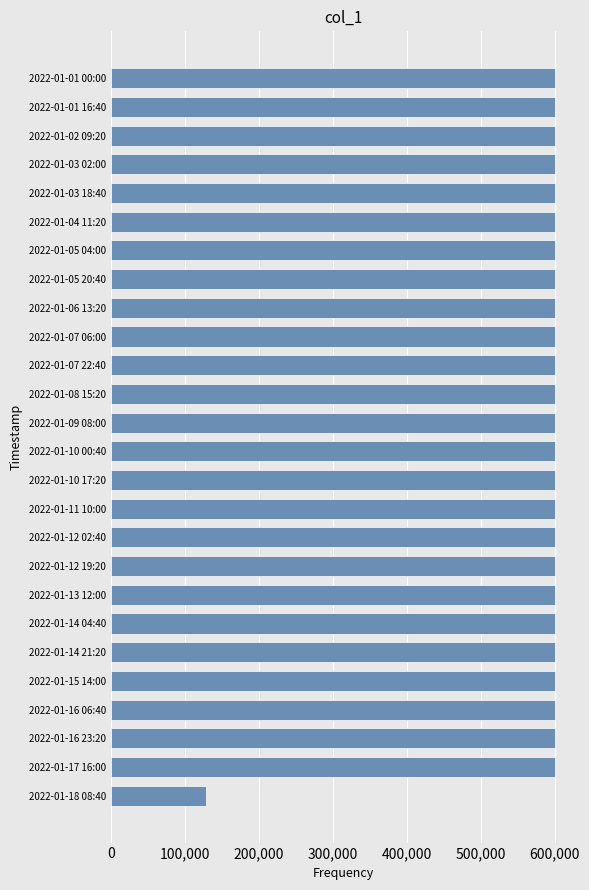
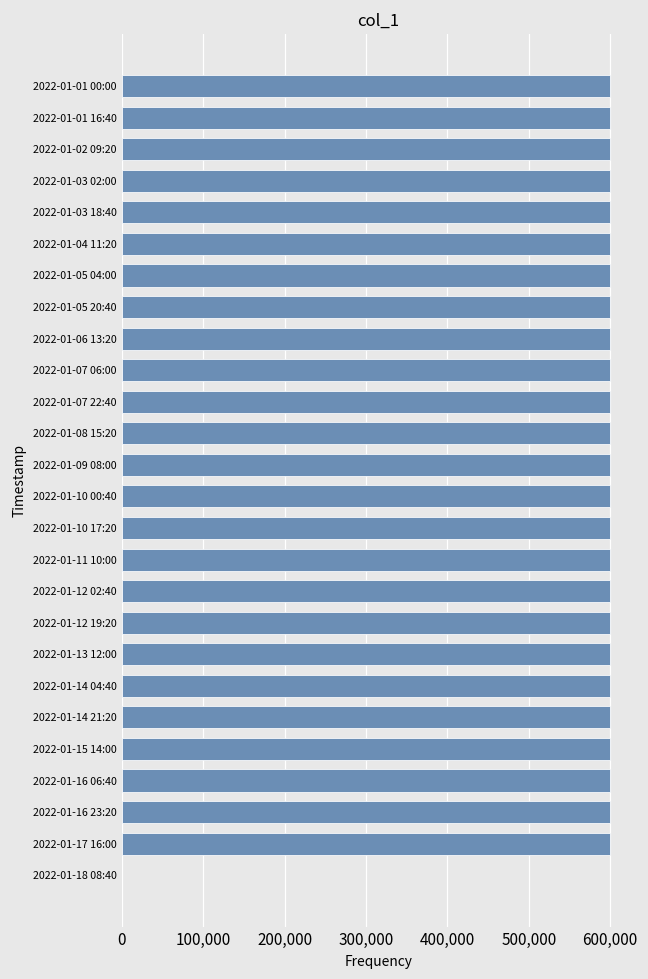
2022-01-18 08:40: 130,000 -> 0
